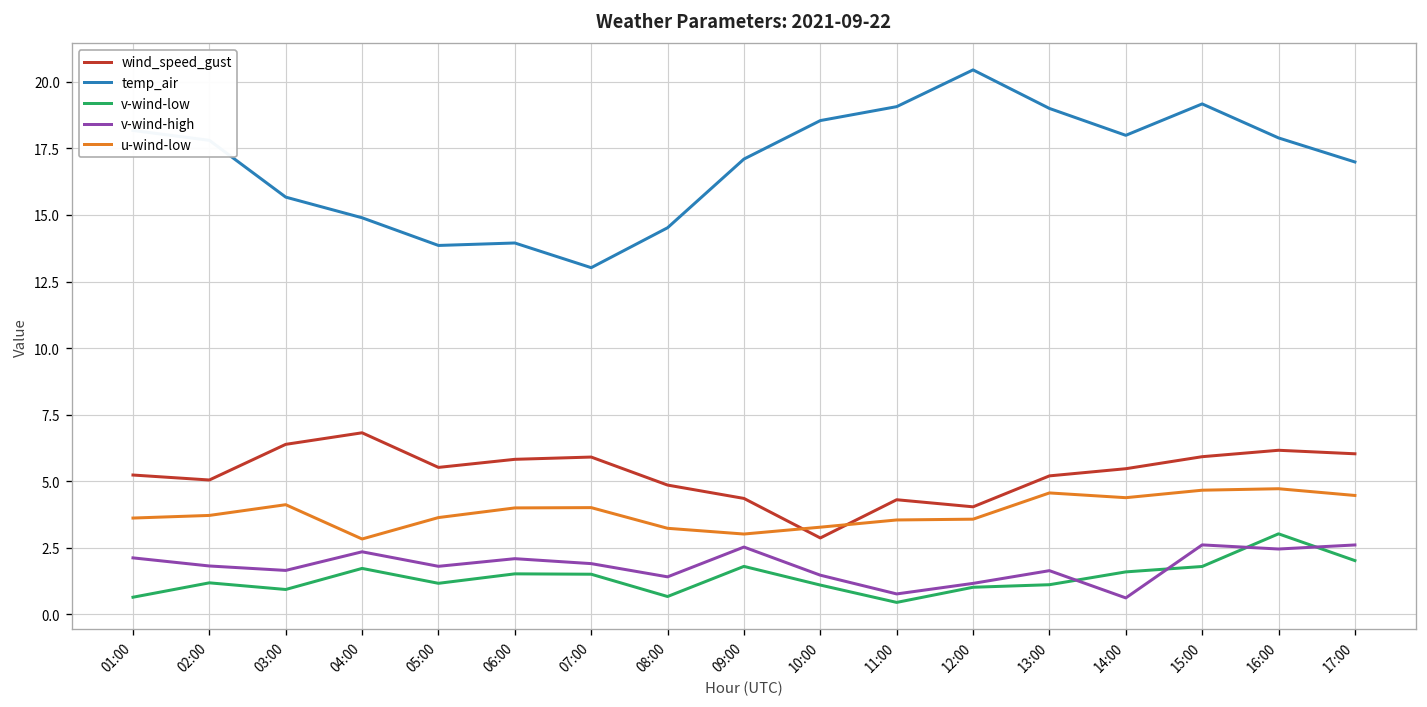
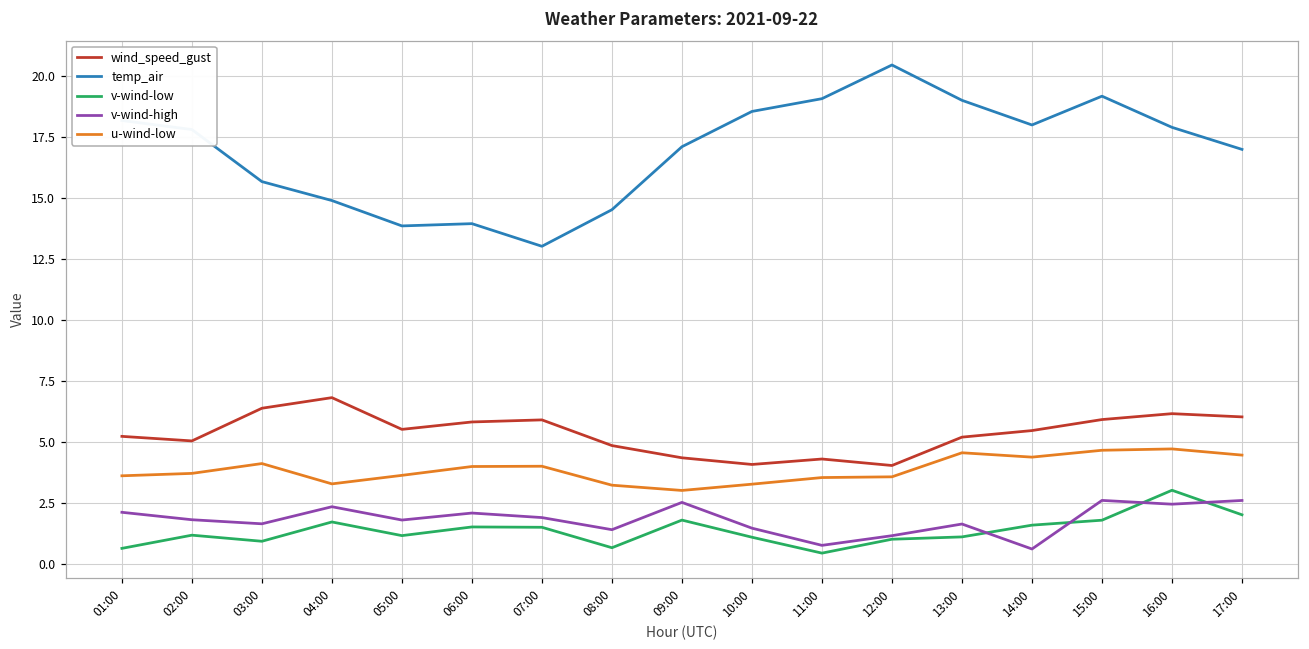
u-wind-low, 04:00: 2.8 -> 3.3
wind_speed_gust, 10:00: 2.9 -> 4.1
